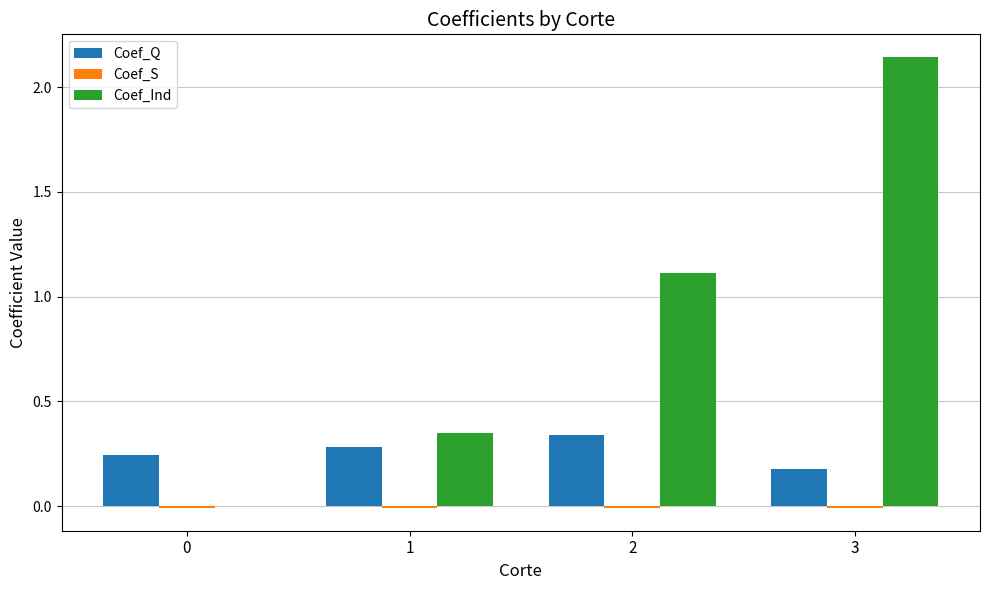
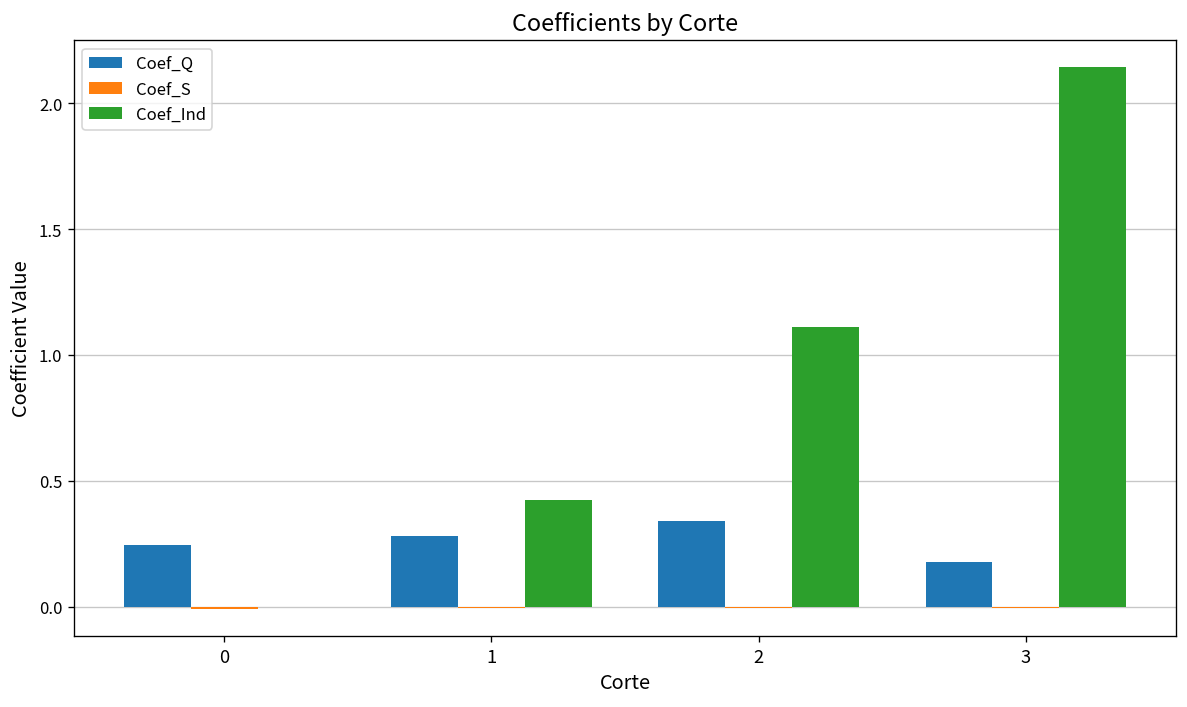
Coef_Ind, 1: 0.35 -> 0.42
